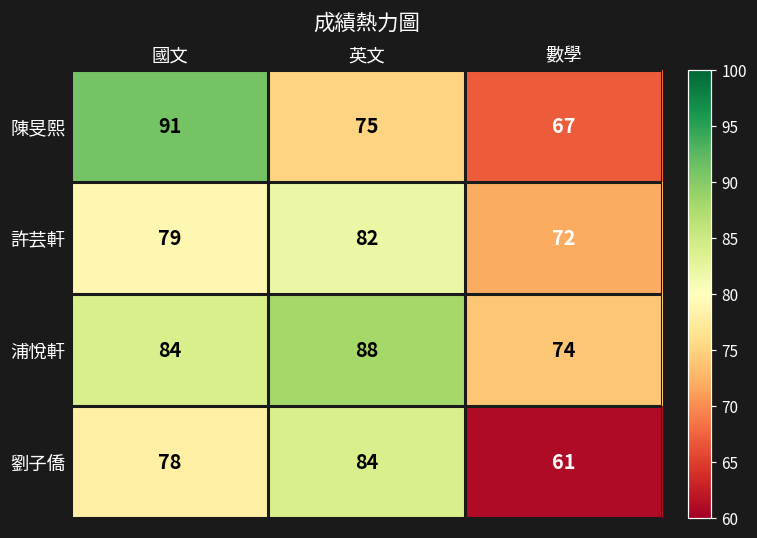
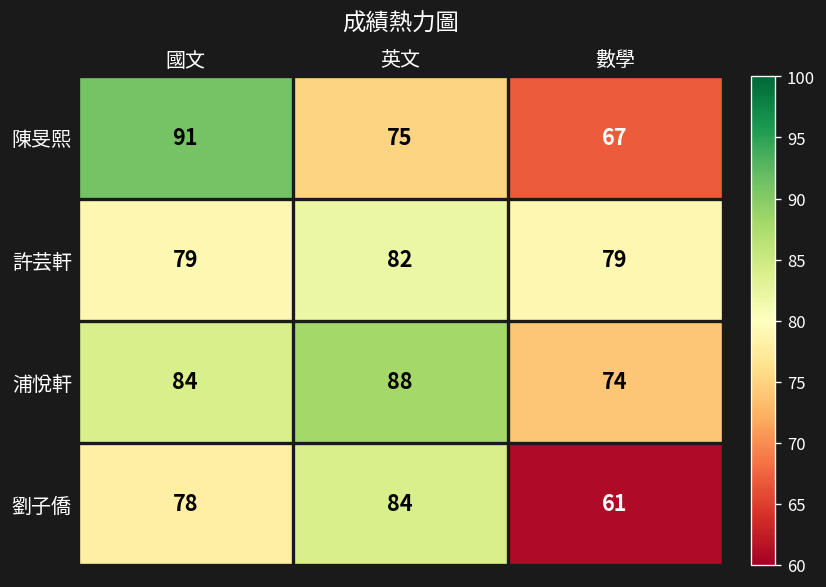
許芸軒, 數學: 72 -> 79
